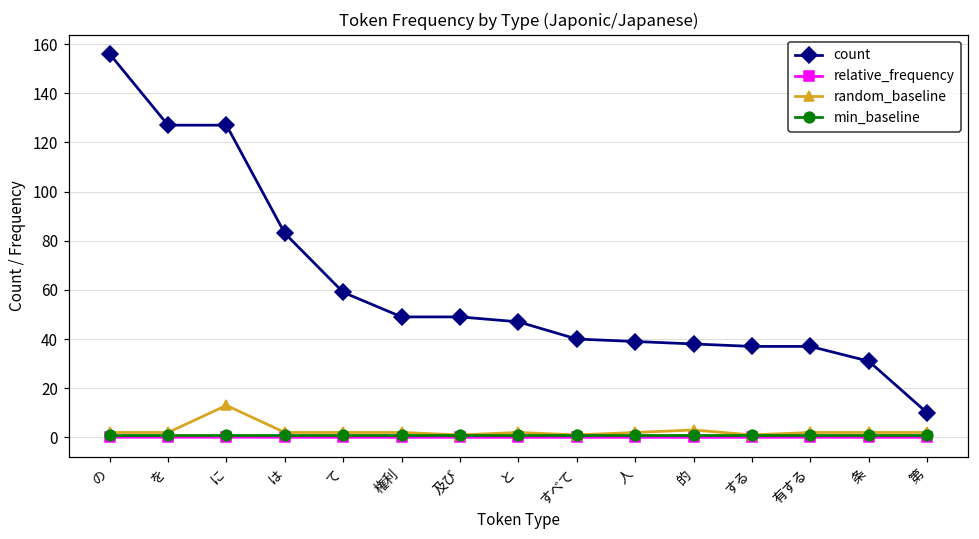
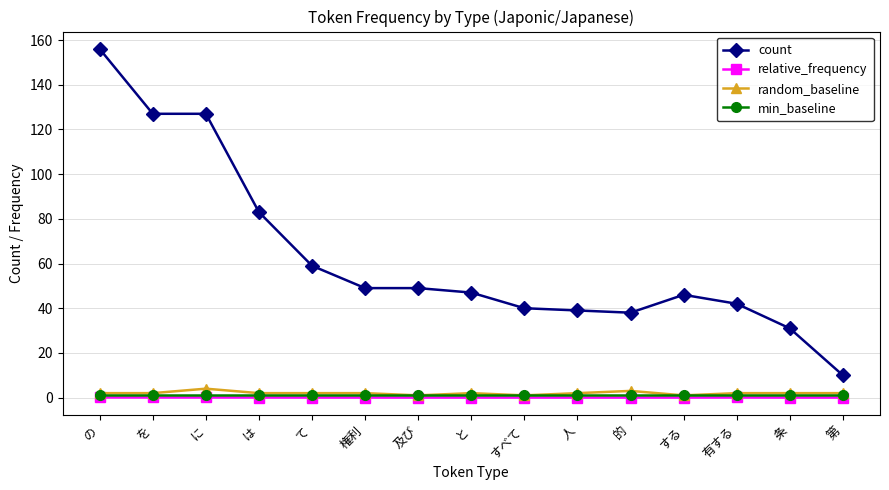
random_baseline, に: 13 -> 4
count, する: 37 -> 46
count, 有する: 37 -> 42
